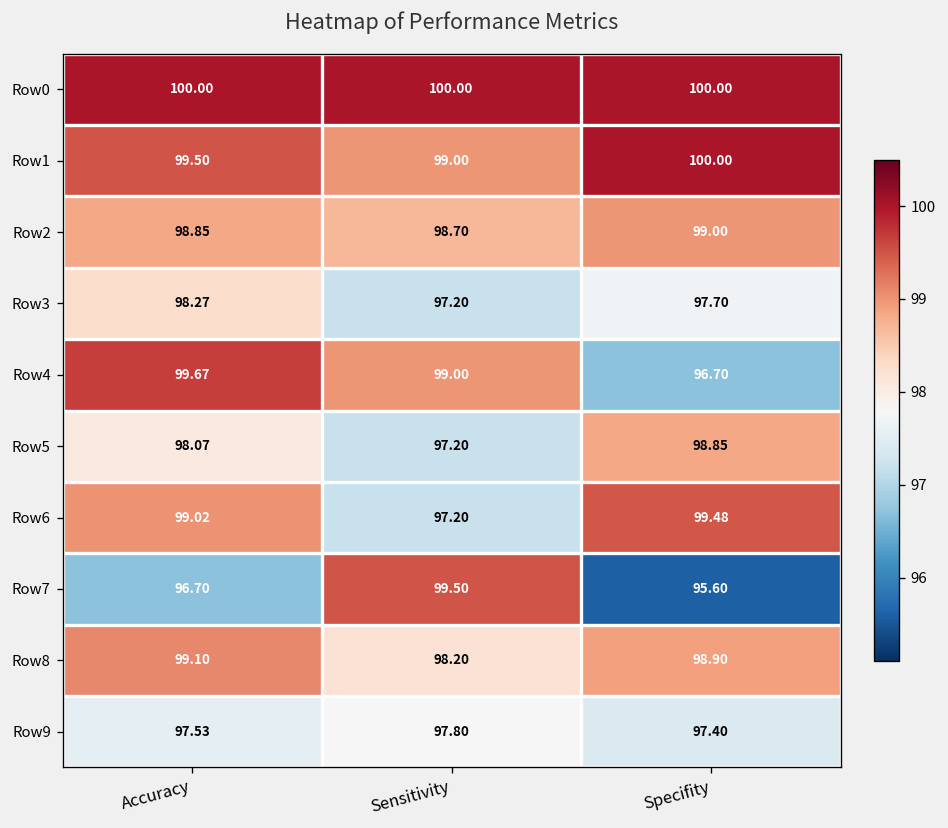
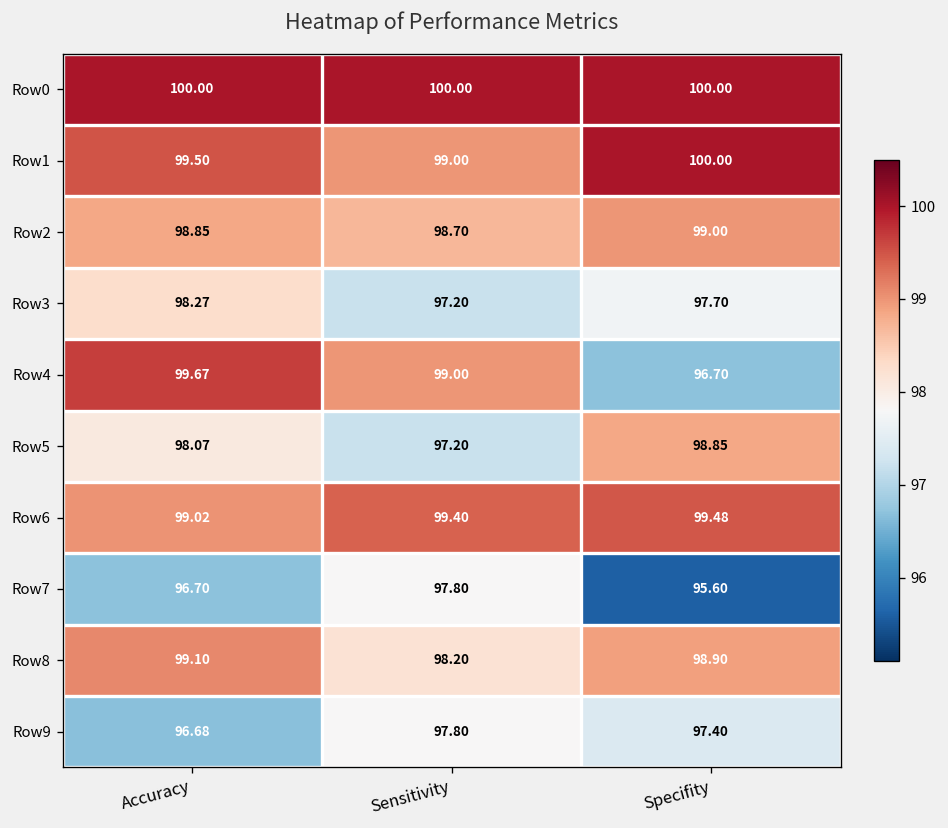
Row6, Sensitivity: 97.20 -> 99.40
Row7, Sensitivity: 99.50 -> 97.80
Row9, Accuracy: 97.53 -> 96.68
